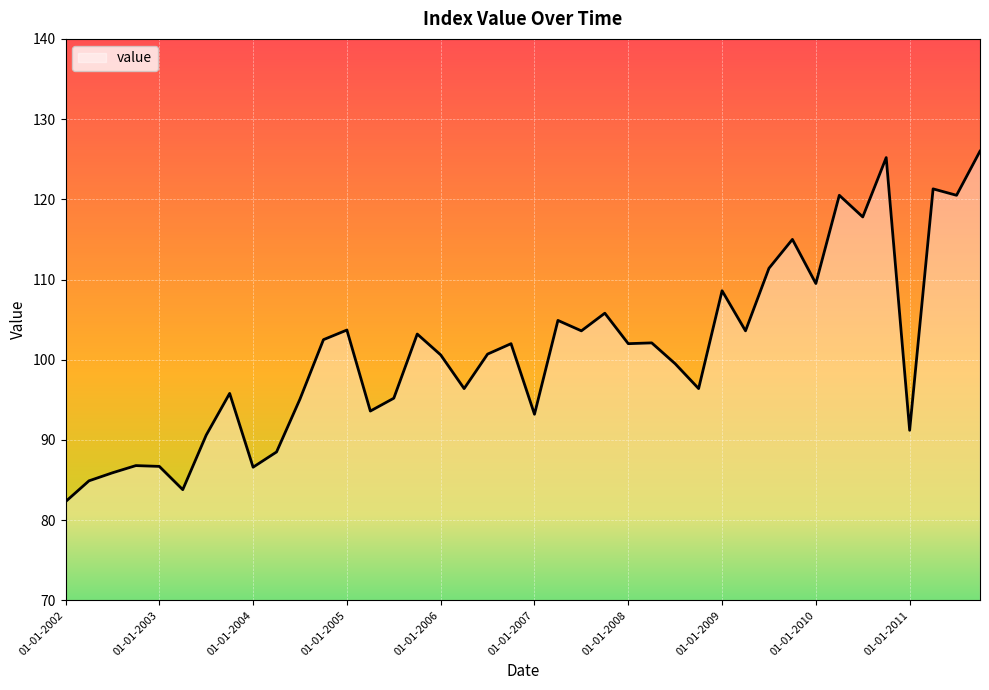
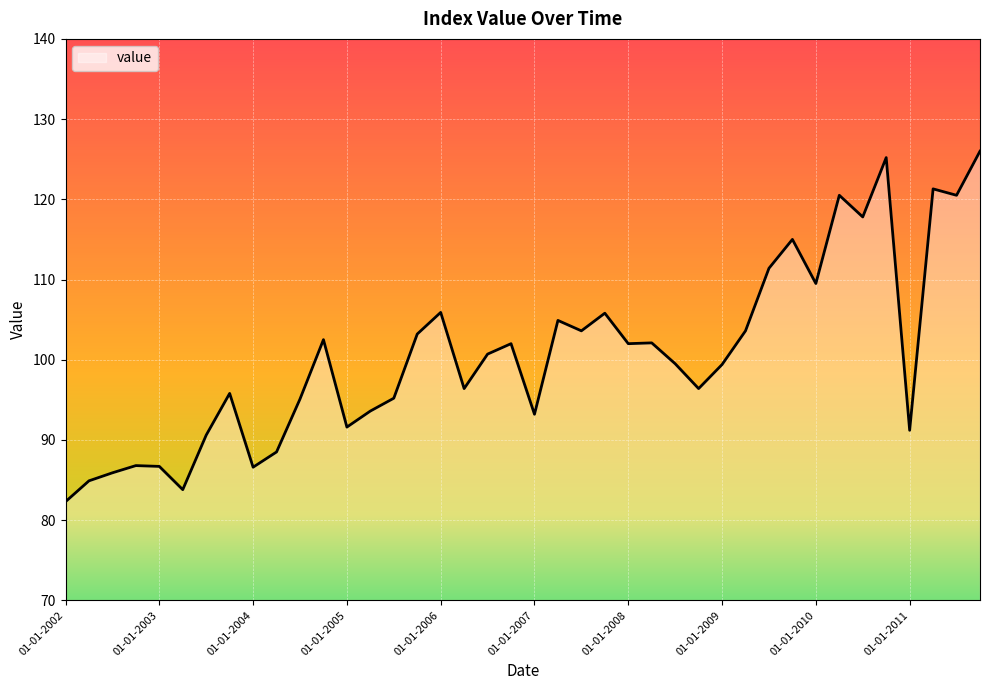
01-01-2005: 104 -> 92
01-01-2006: 101 -> 106
01-01-2009: 109 -> 99
